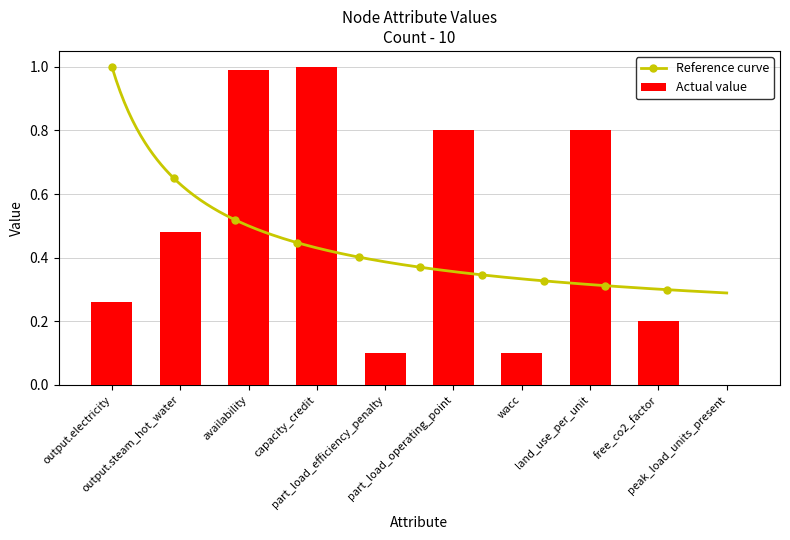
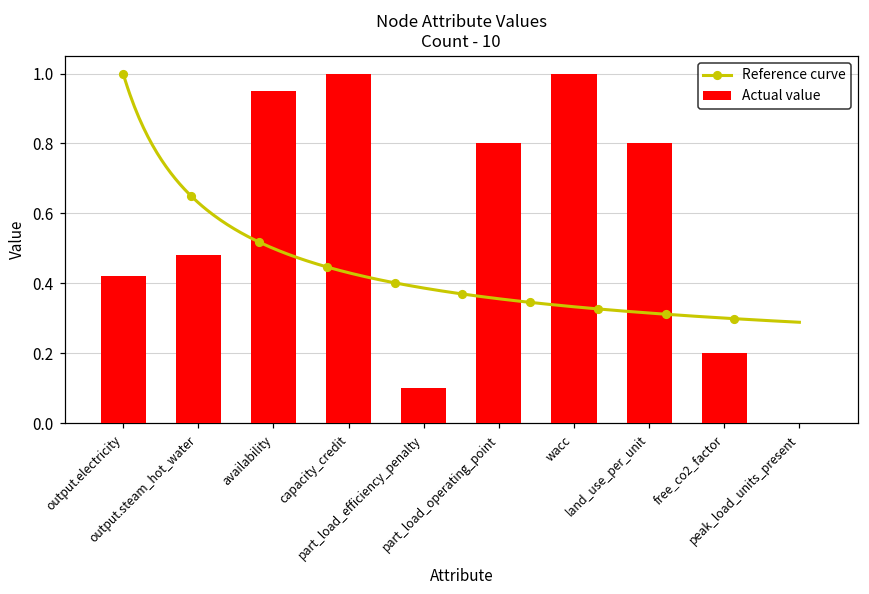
Actual value, output.electricity: 0.26 -> 0.42
Actual value, availability: 0.99 -> 0.95
Actual value, wacc: 0.1 -> 1.0
